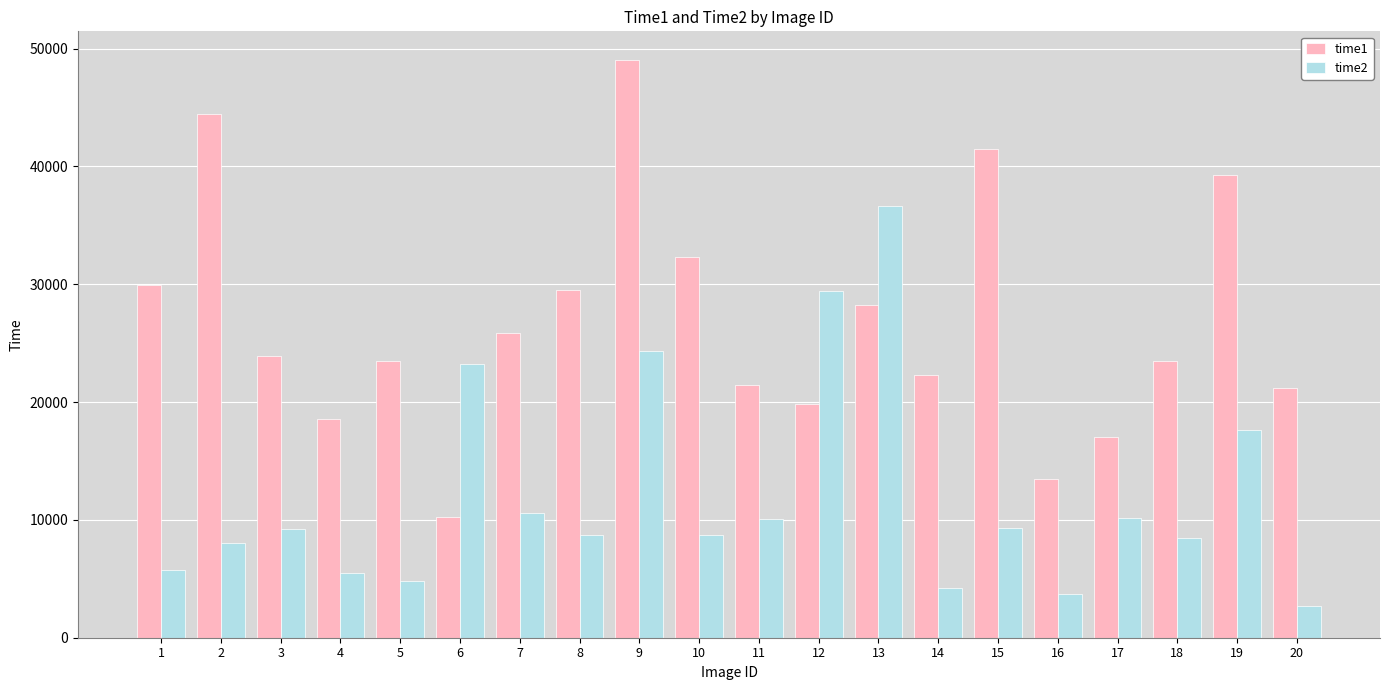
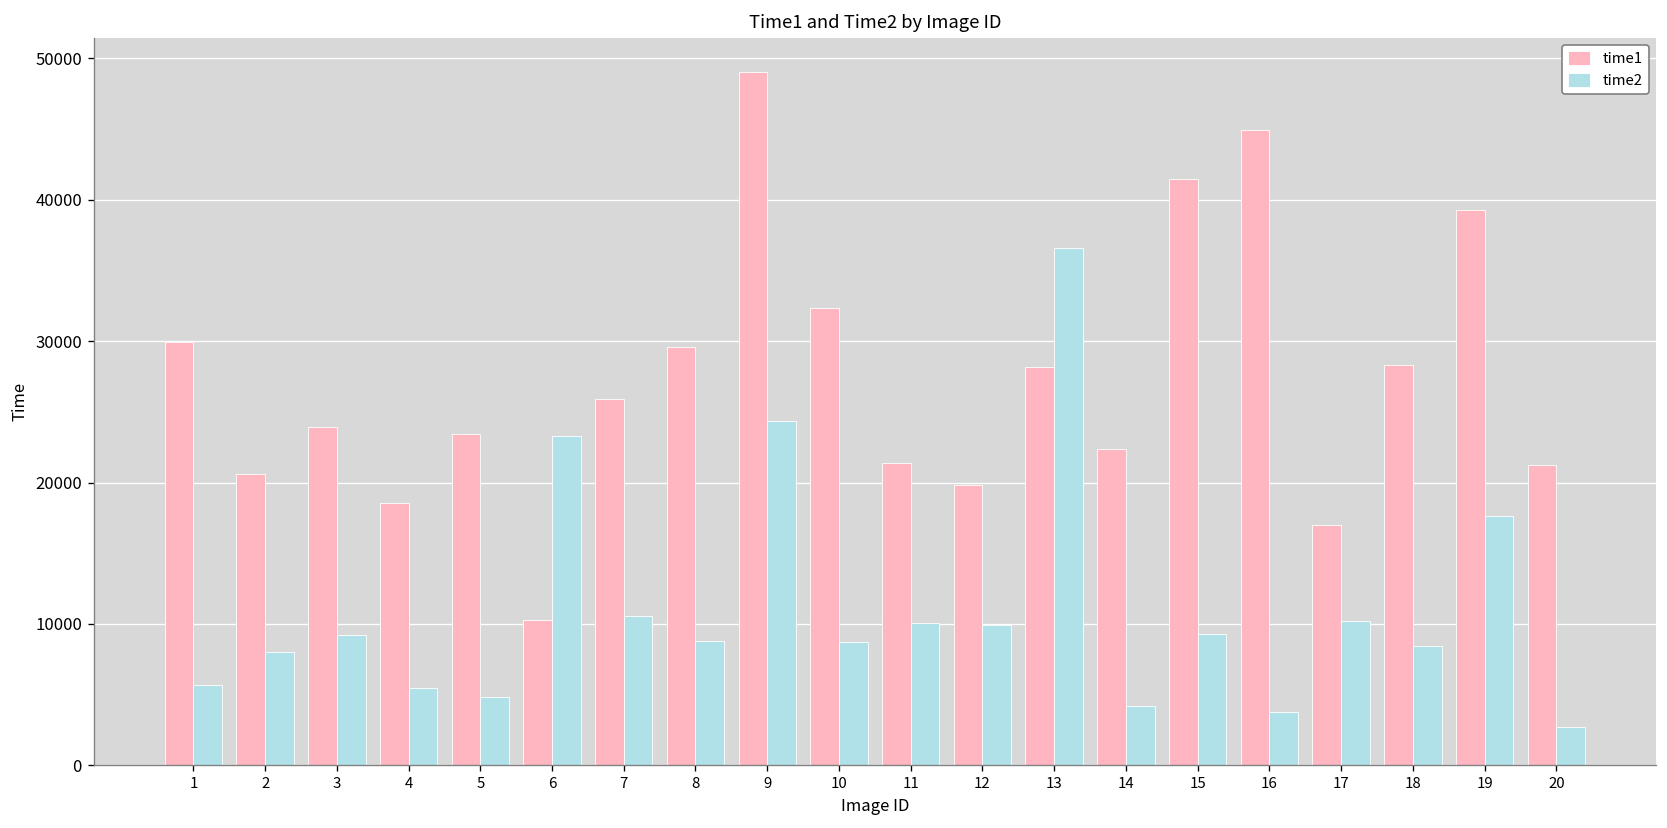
time1, 2: 44500 -> 20600
time2, 12: 29400 -> 9900
time1, 16: 13500 -> 44900
time1, 18: 23500 -> 28300
